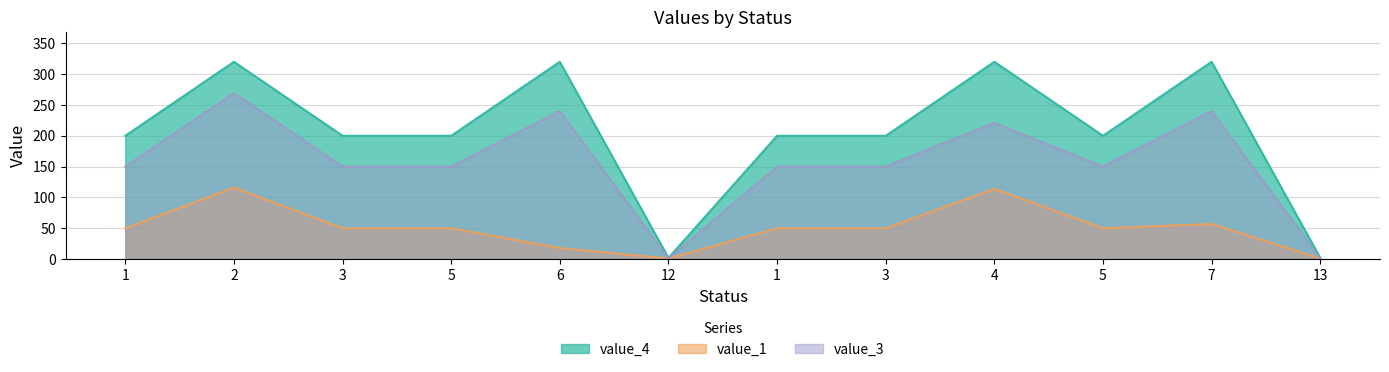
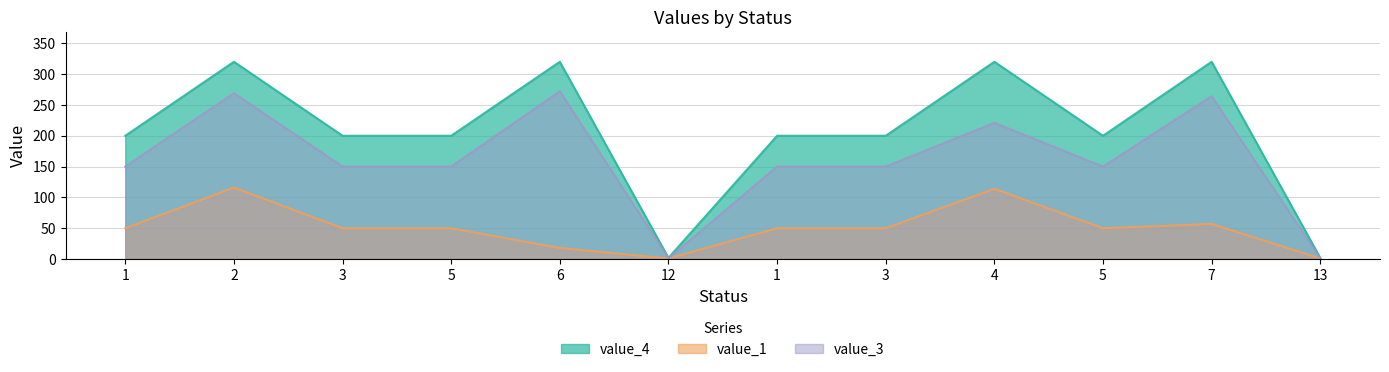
value_3, 6: 240 -> 270
value_3, 7: 240 -> 260
